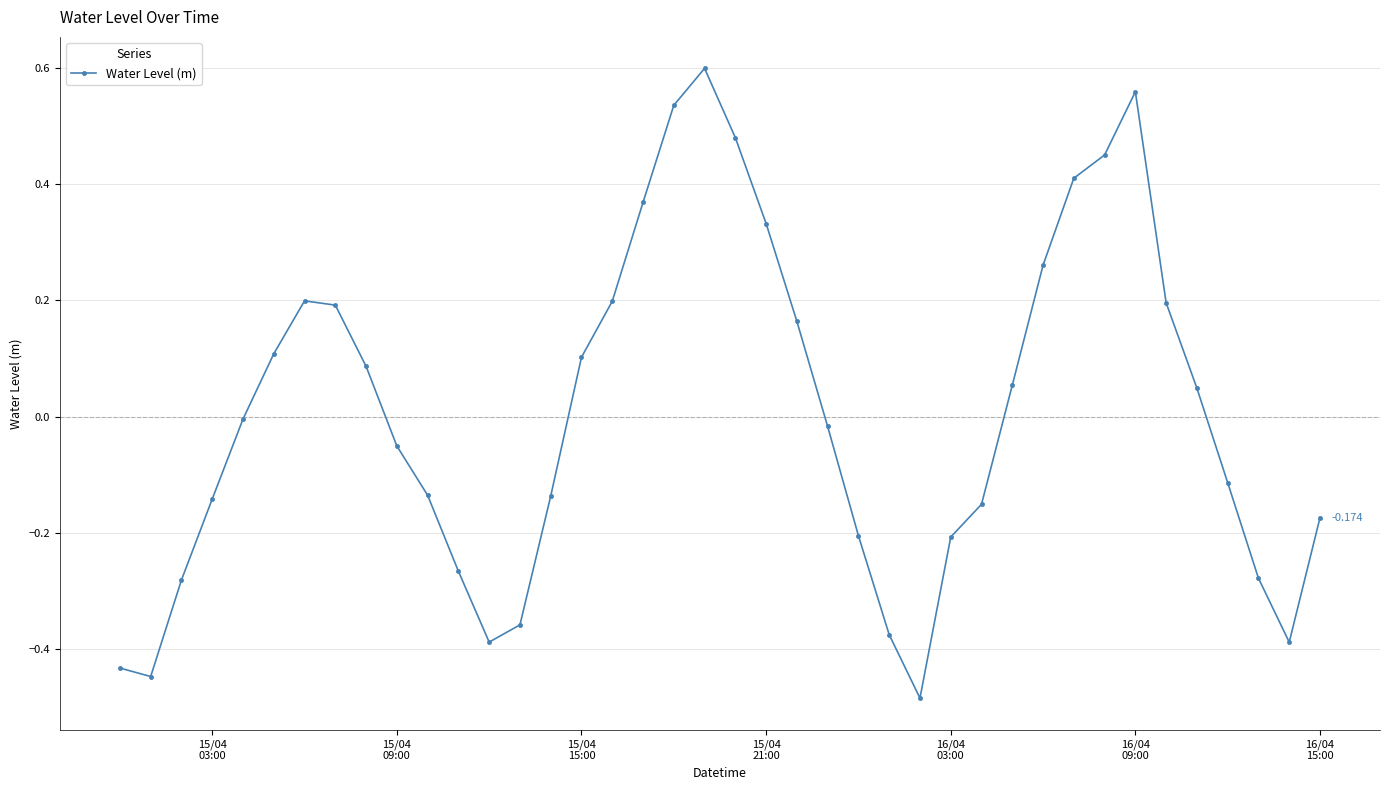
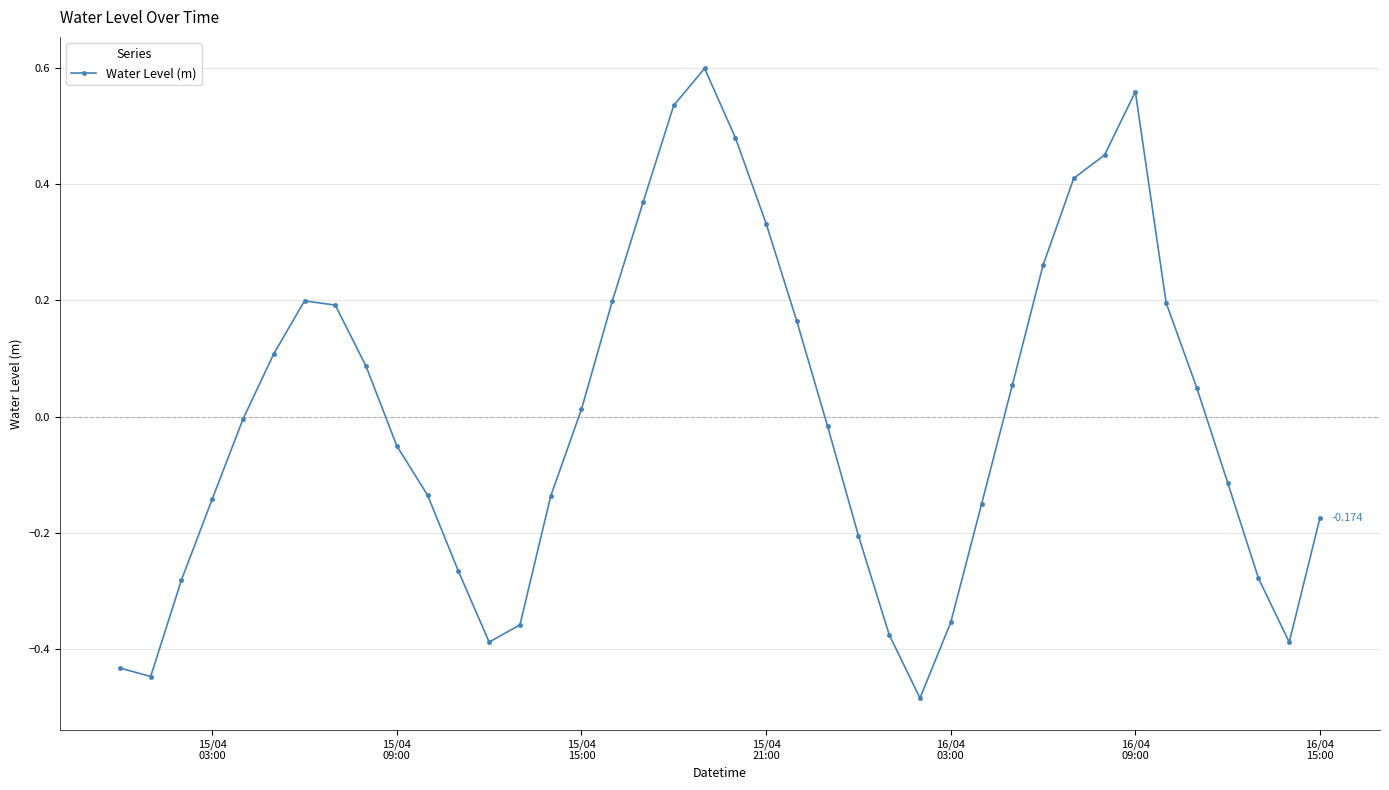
15/04 15:00: 0.10 -> 0.01
16/04 03:00: -0.21 -> -0.35
